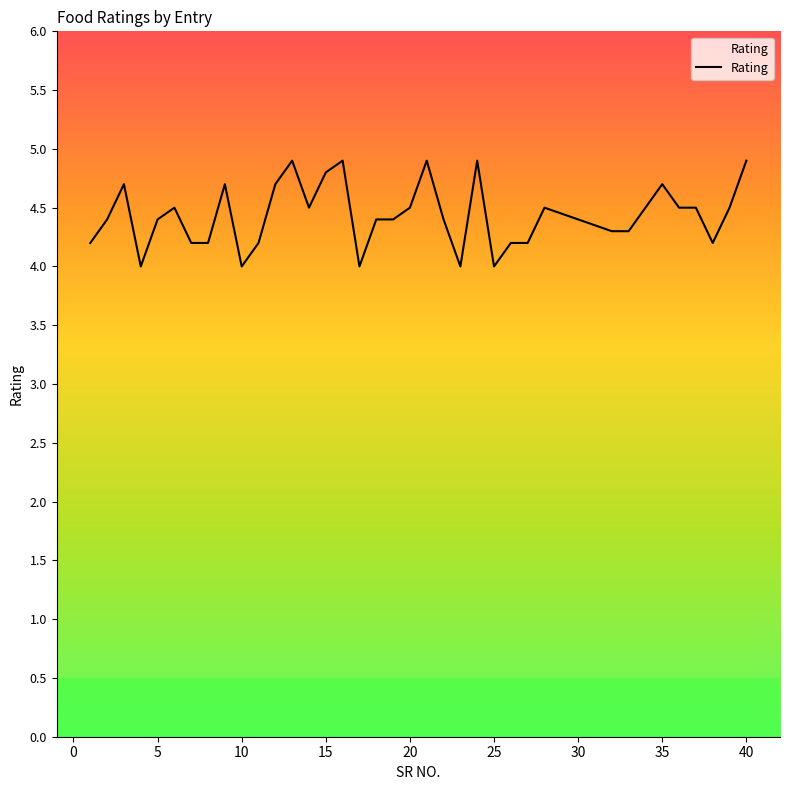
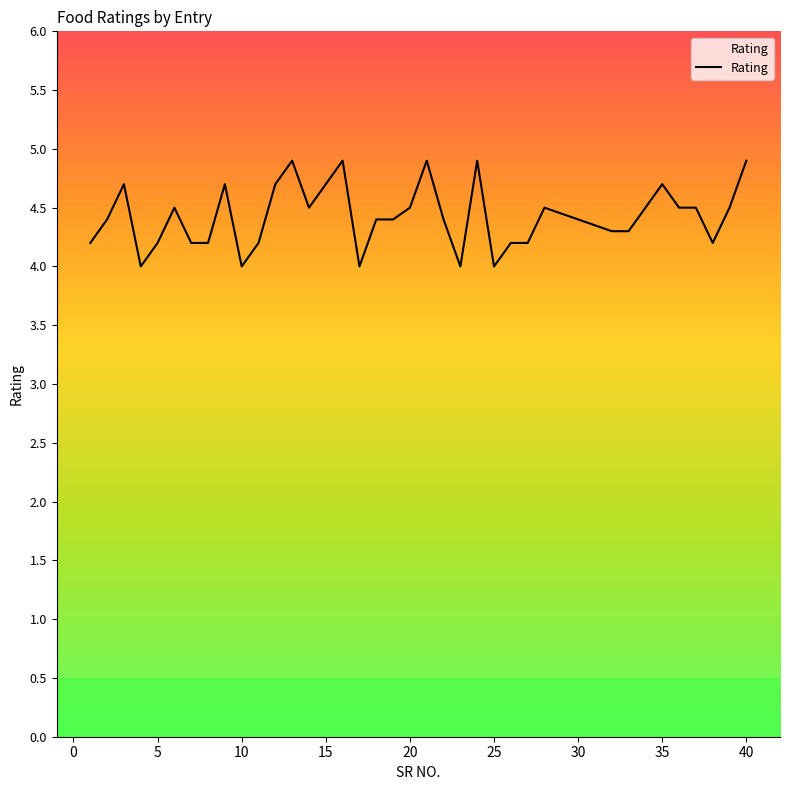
5: 4.4 -> 4.2
15: 4.8 -> 4.7
